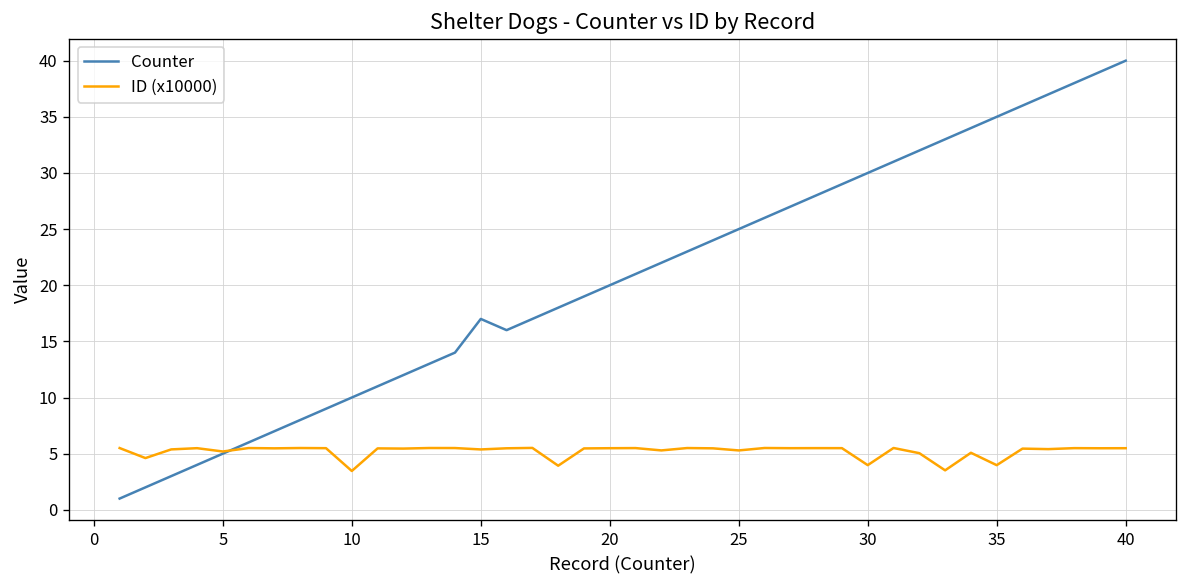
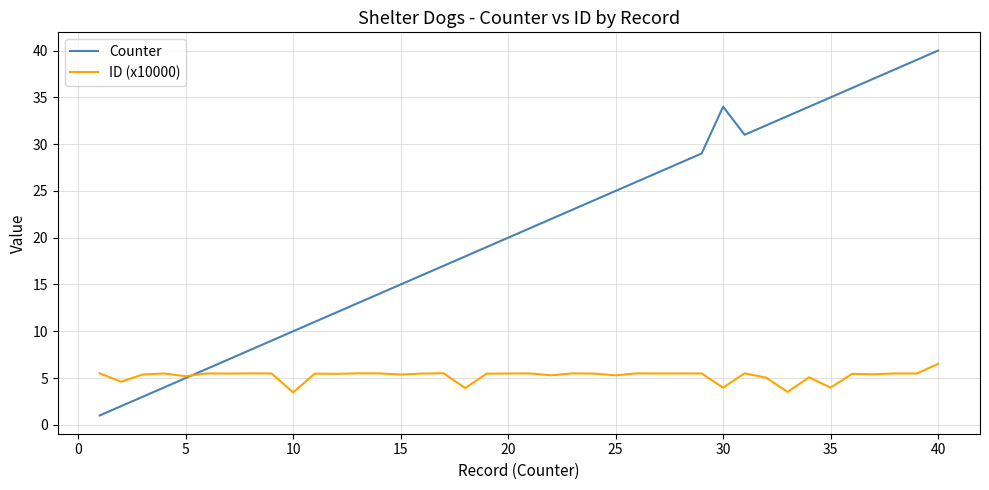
Counter, 15: 17 -> 15
Counter, 30: 30 -> 34
ID (x10000), 40: 5 -> 7
